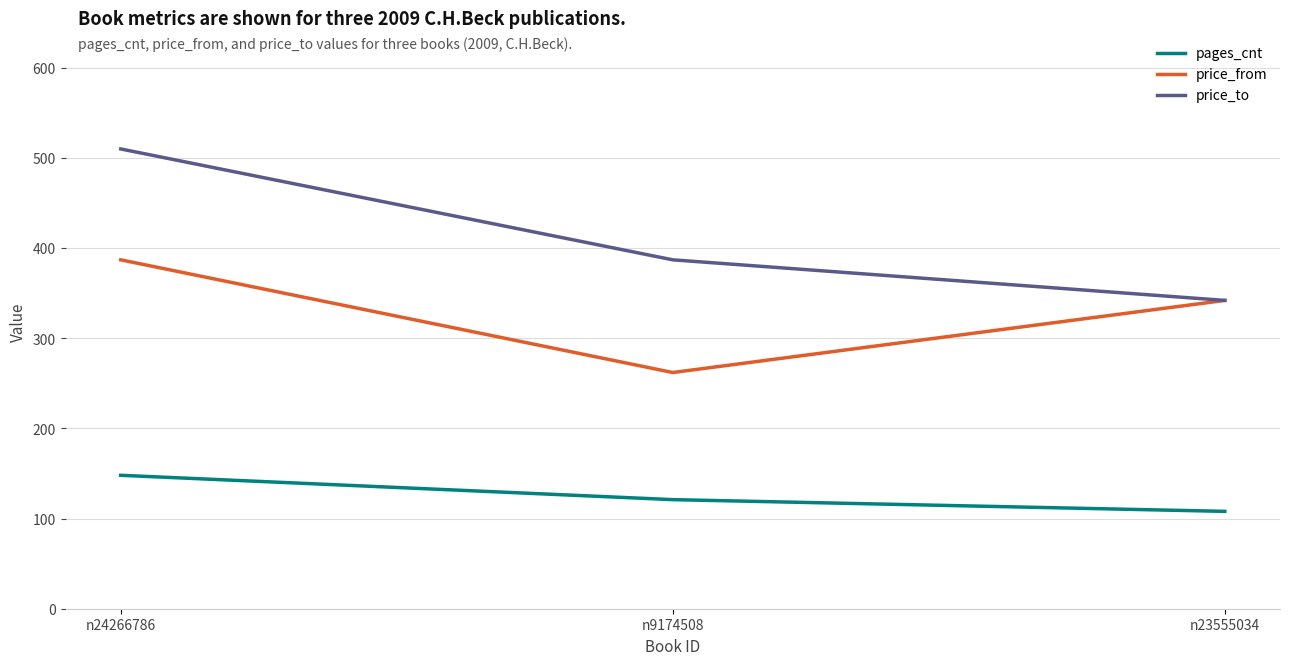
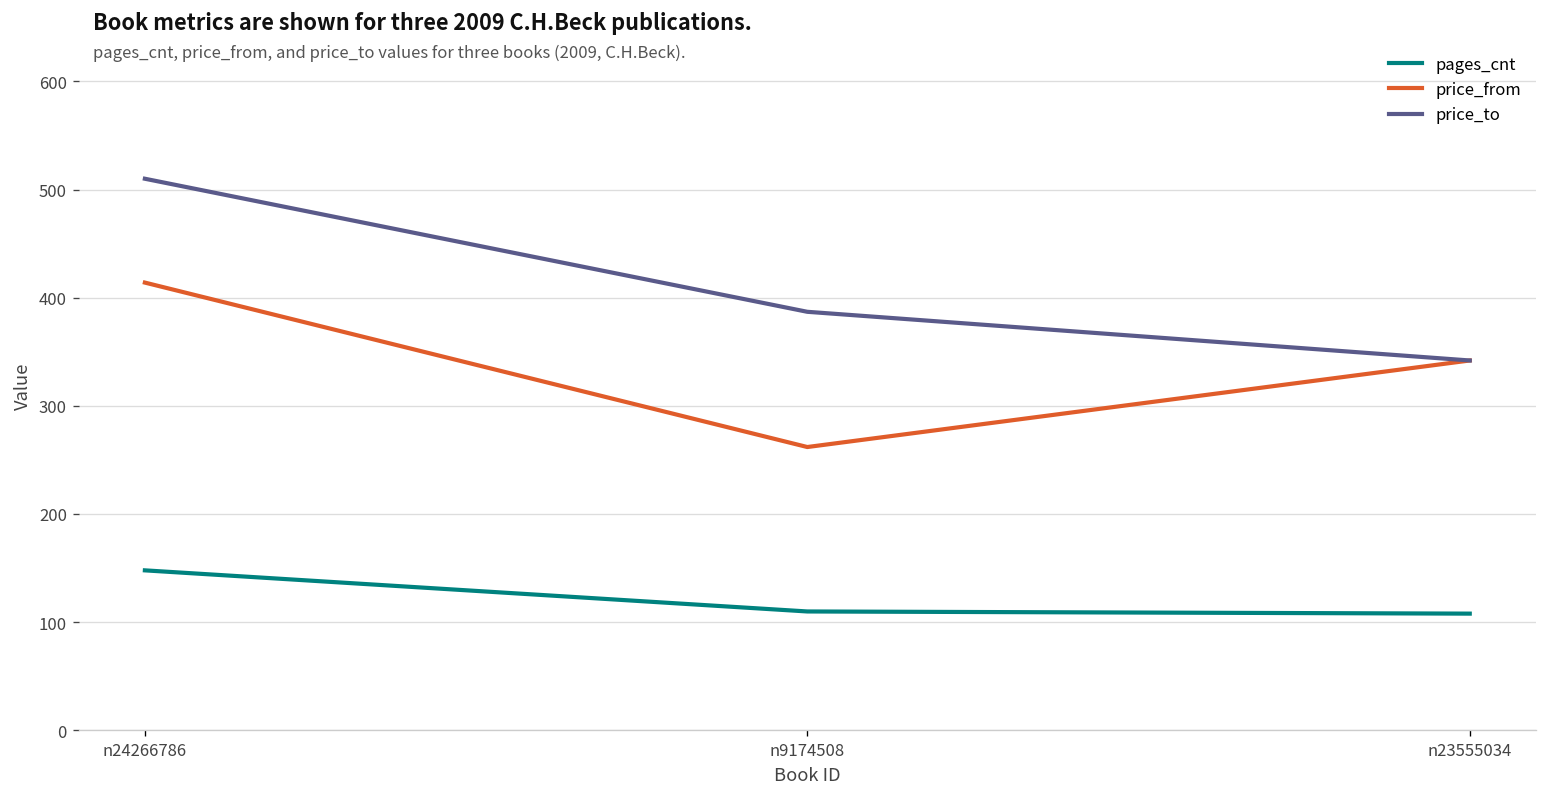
price_from, n24266786: 390 -> 410
pages_cnt, n9174508: 120 -> 110
